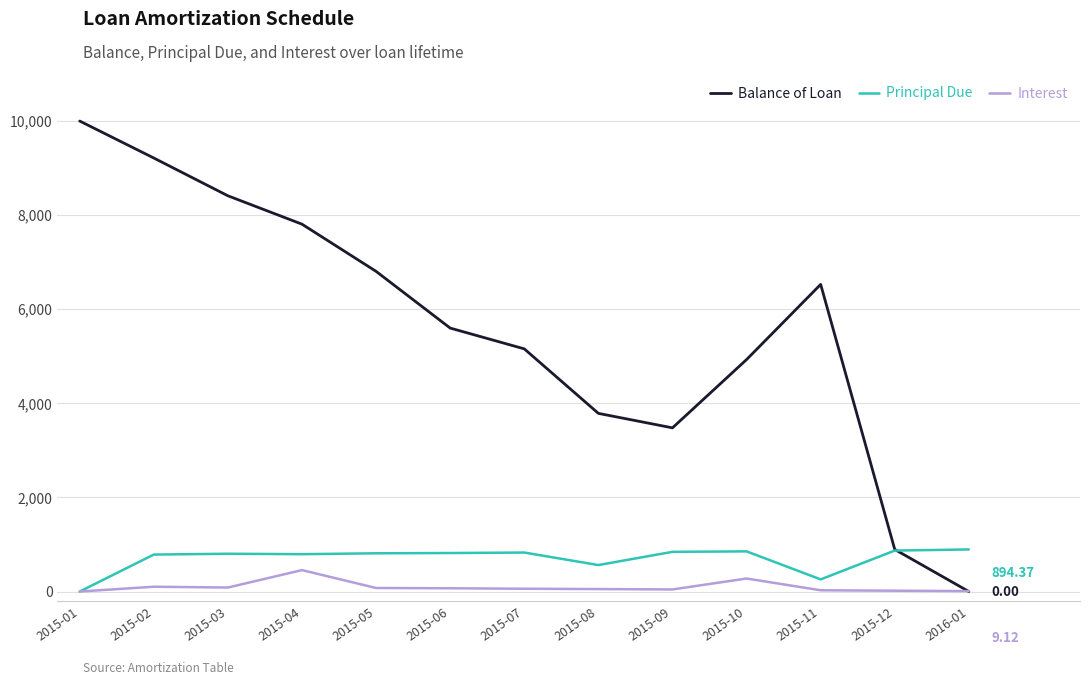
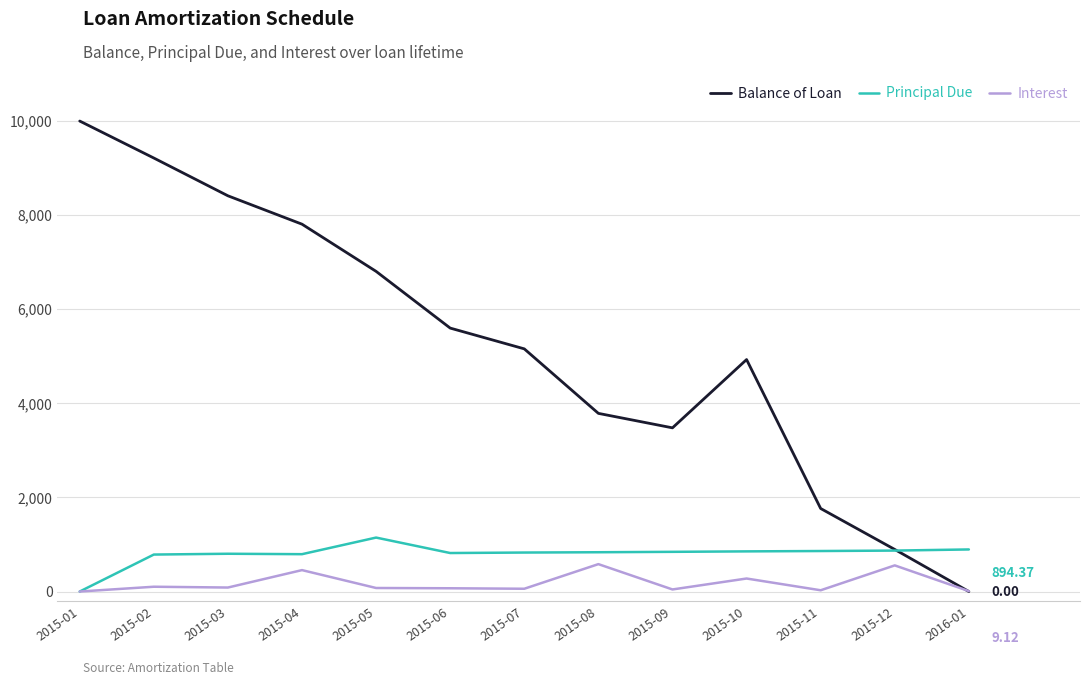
Principal Due, 2015-05: 800 -> 1,100
Principal Due, 2015-08: 600 -> 800
Interest, 2015-08: 100 -> 600
Balance of Loan, 2015-11: 6,500 -> 1,800
Principal Due, 2015-11: 300 -> 900
Interest, 2015-12: 0 -> 600
